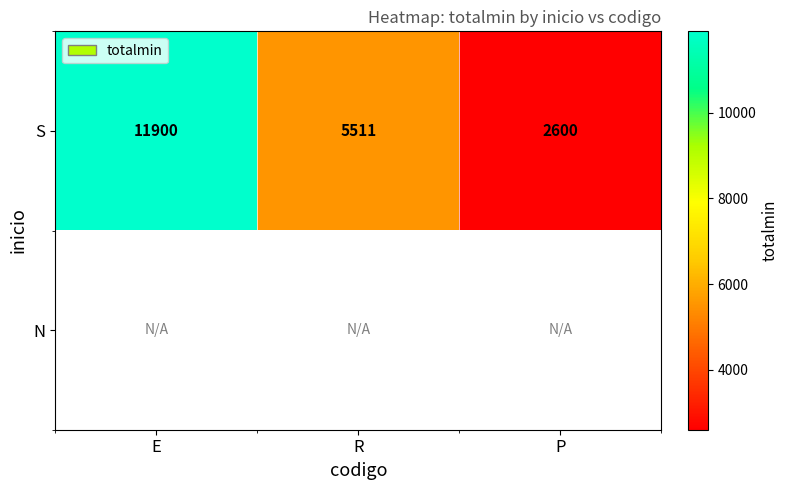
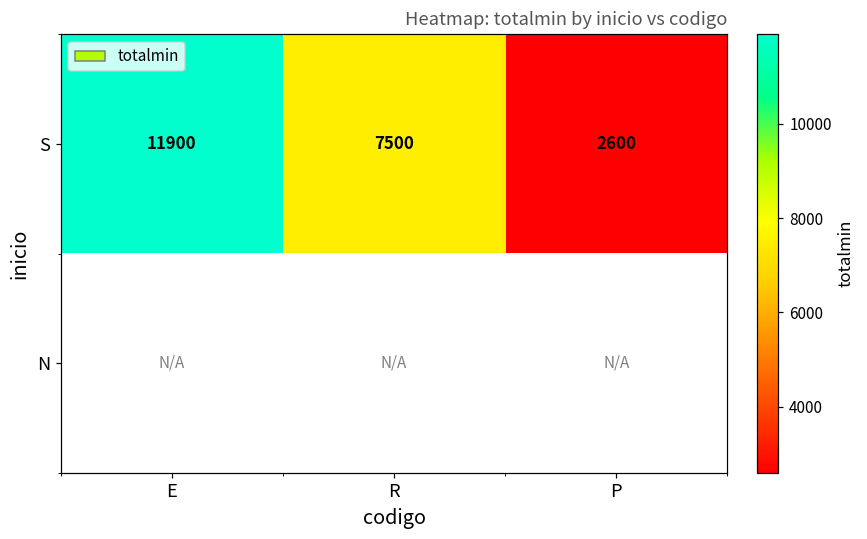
S, R: 5511 -> 7500
